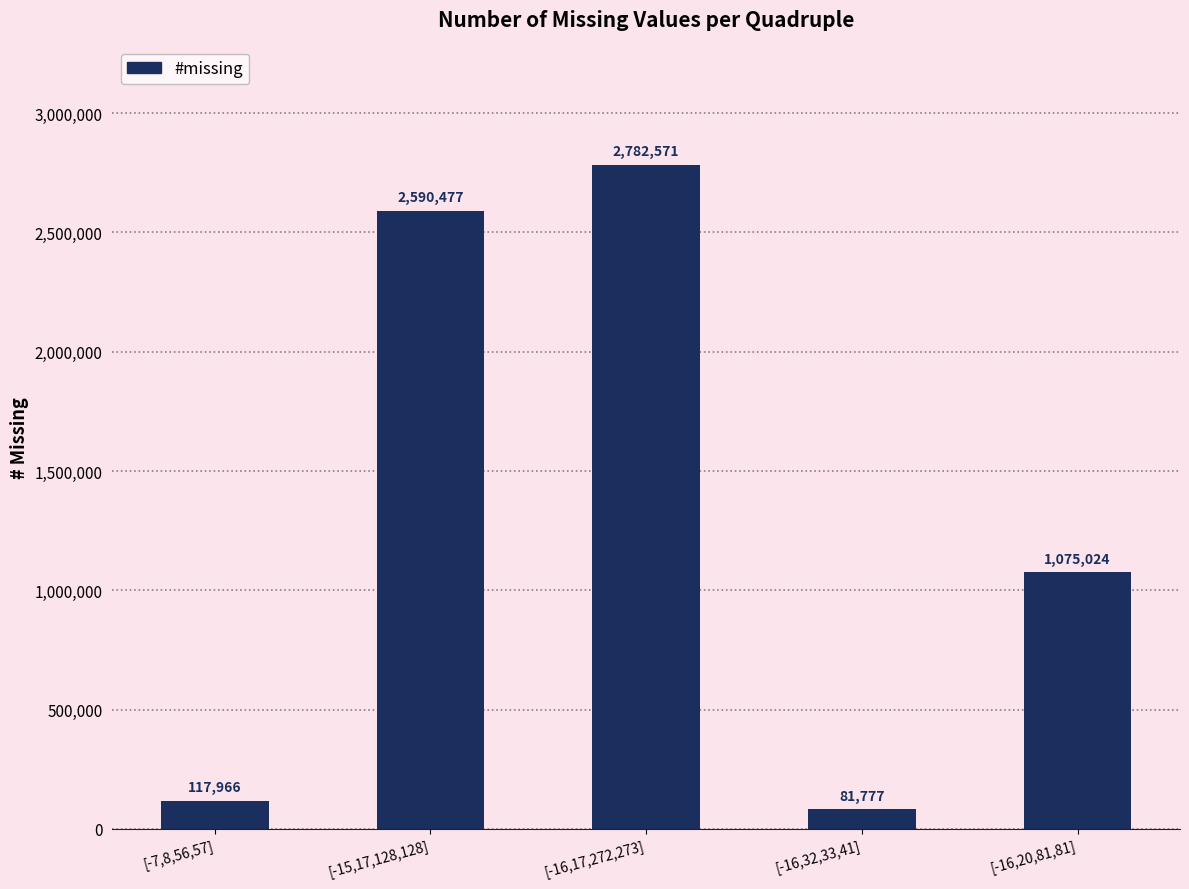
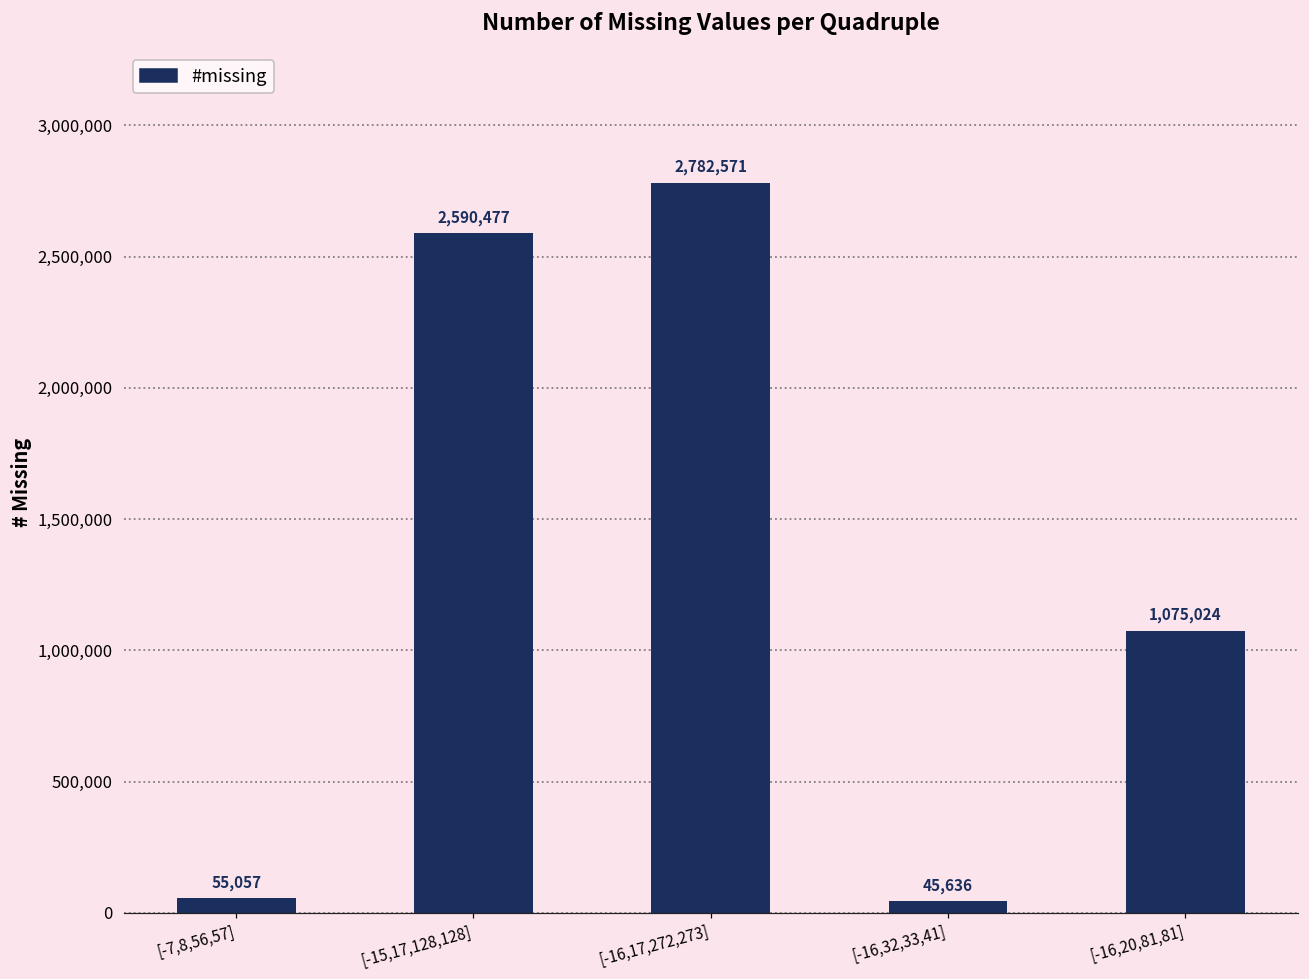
[-7,8,56,57]: 117,966 -> 55,057
[-16,32,33,41]: 81,777 -> 45,636
